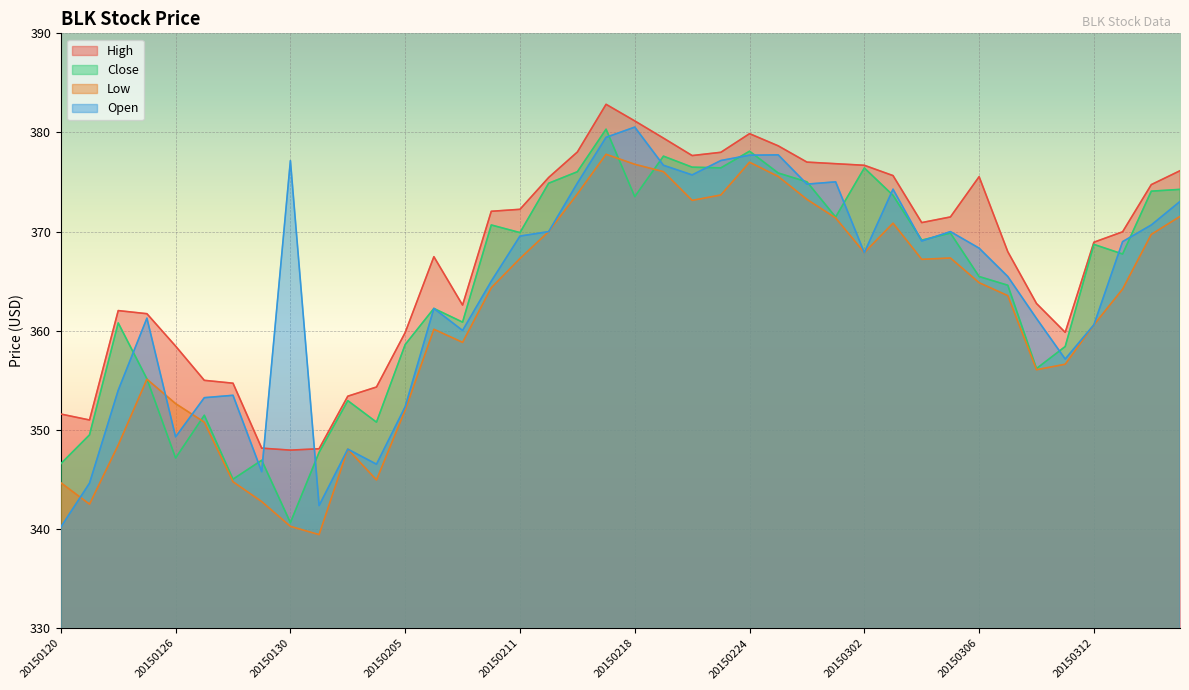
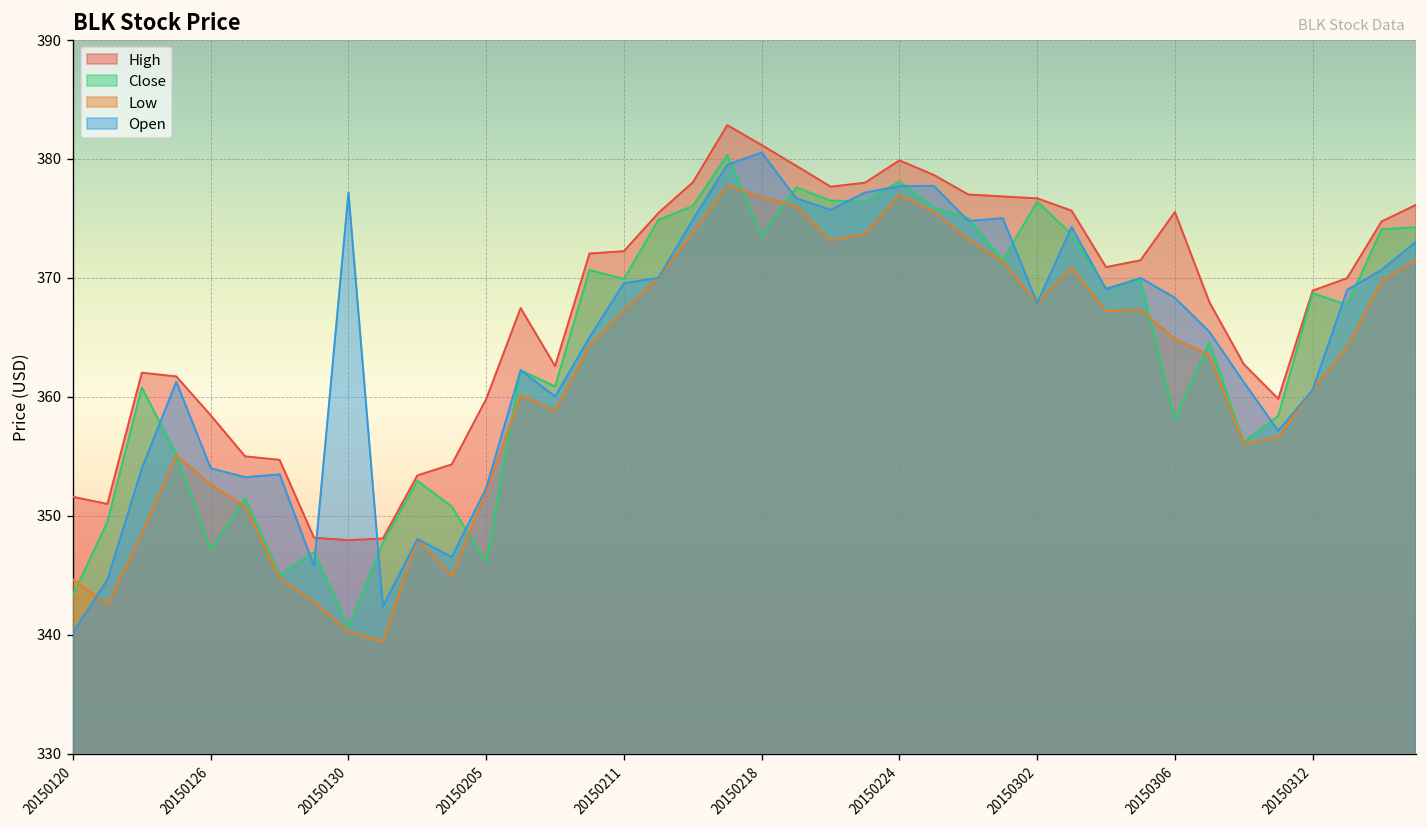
Close, 20150120: 347 -> 343
Open, 20150126: 349 -> 354
Close, 20150205: 359 -> 346
Close, 20150306: 365 -> 358
